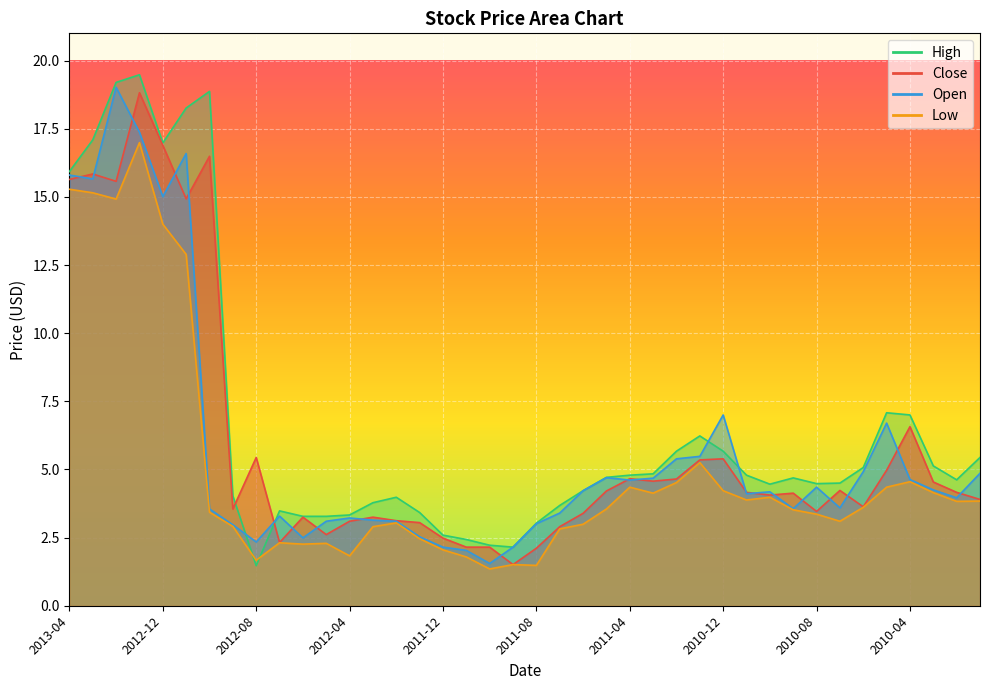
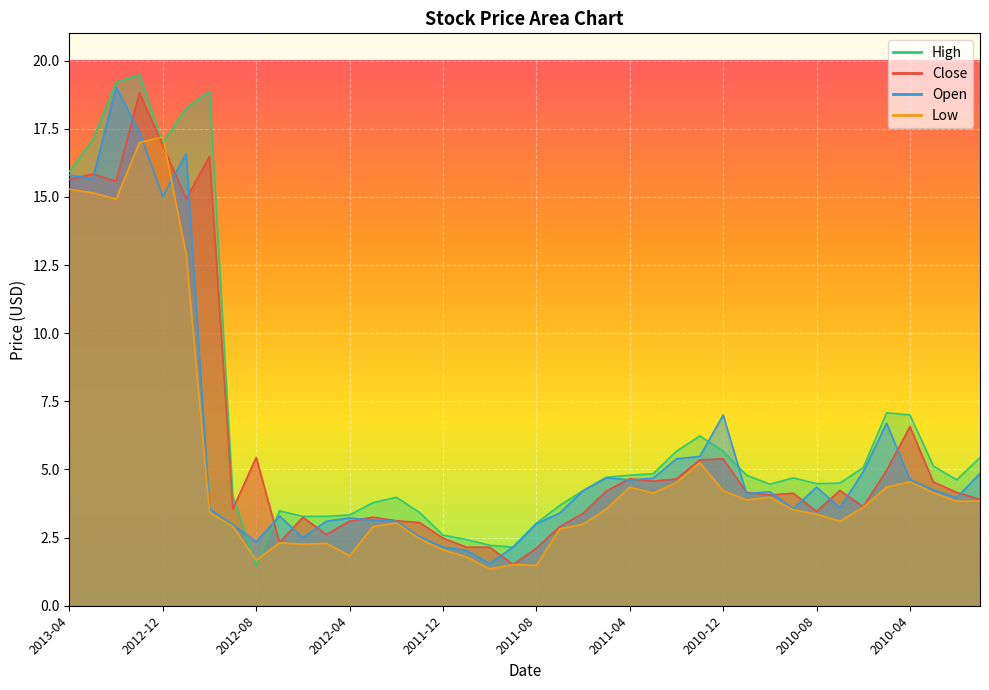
Low, 2012-12: 14.0 -> 17.2
